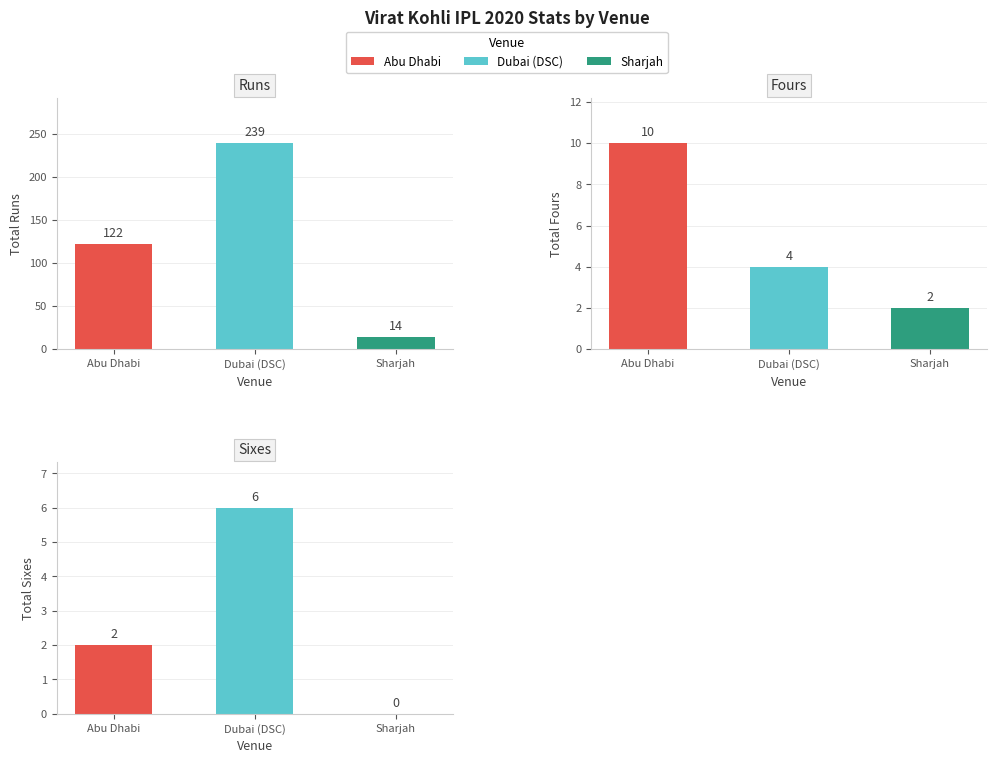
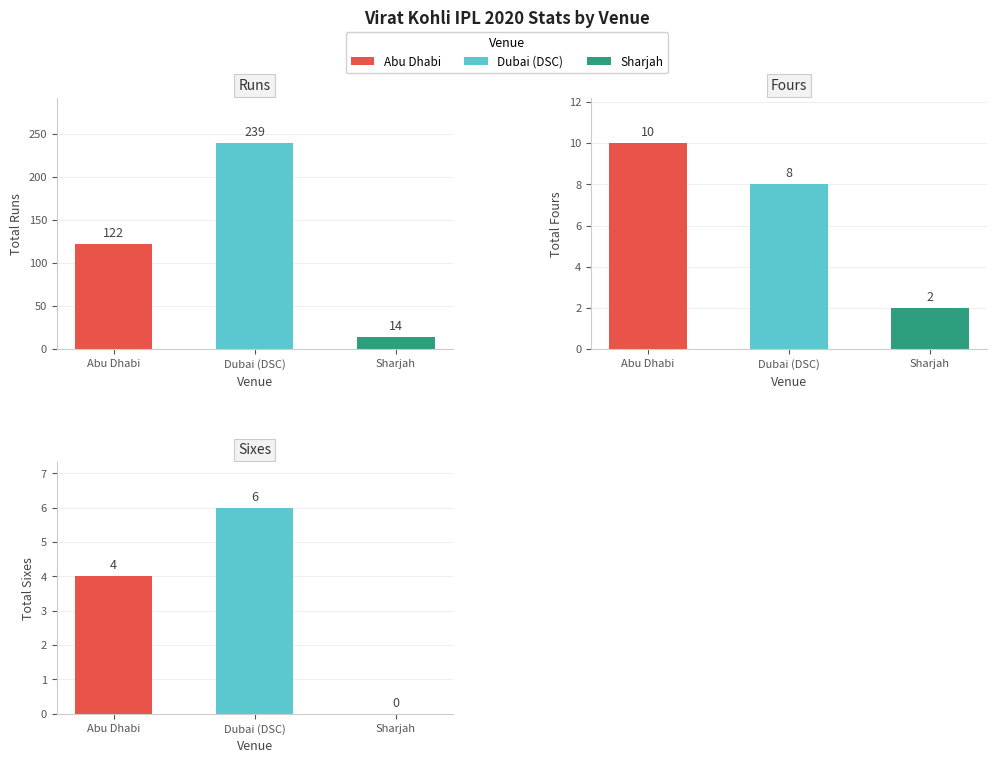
Fours, Dubai (DSC): 4 -> 8
Sixes, Abu Dhabi: 2 -> 4
